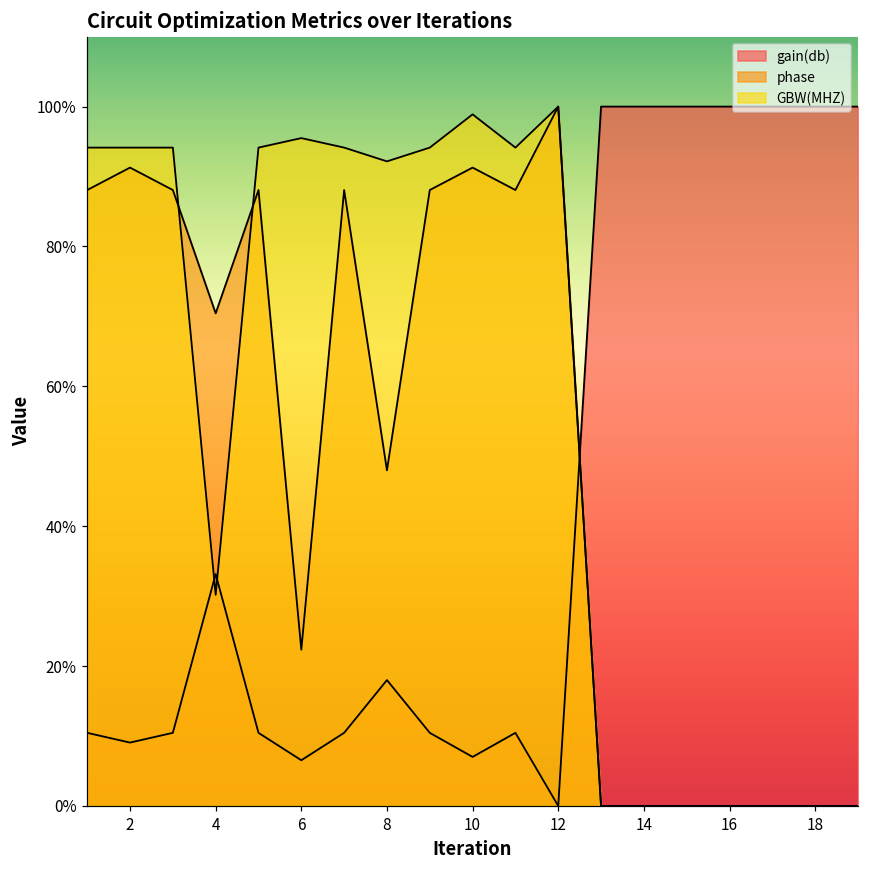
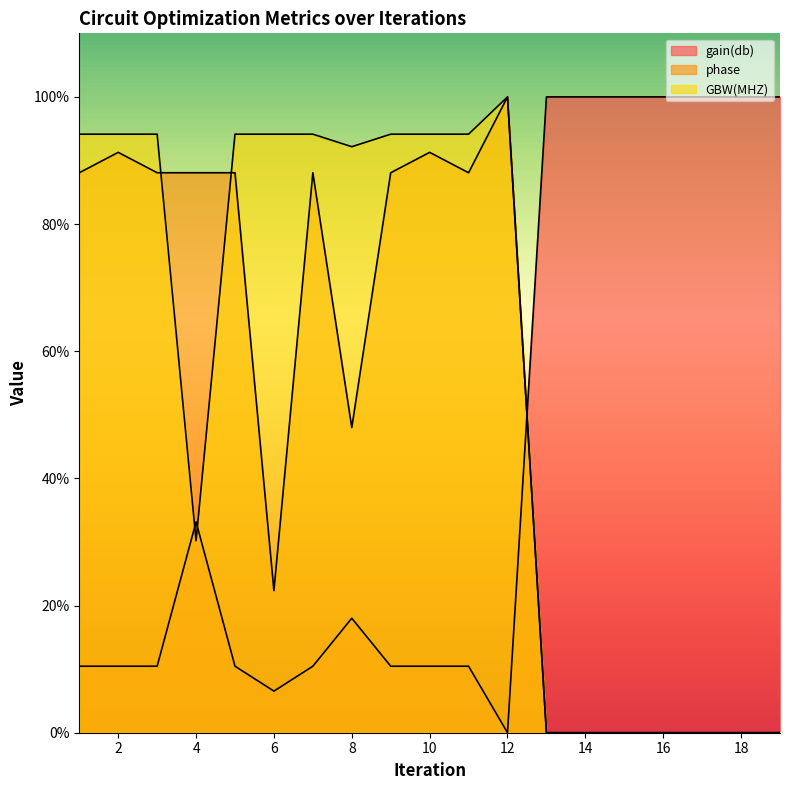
gain(db), 2: 9% -> 10%
phase, 4: 70% -> 88%
GBW(MHZ), 6: 95% -> 94%
gain(db), 10: 7% -> 10%
GBW(MHZ), 10: 99% -> 94%
